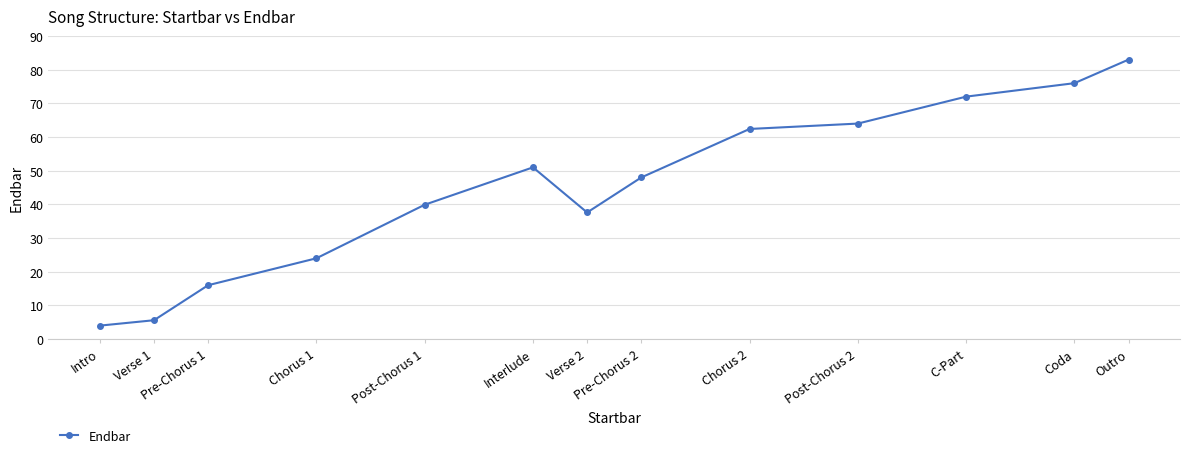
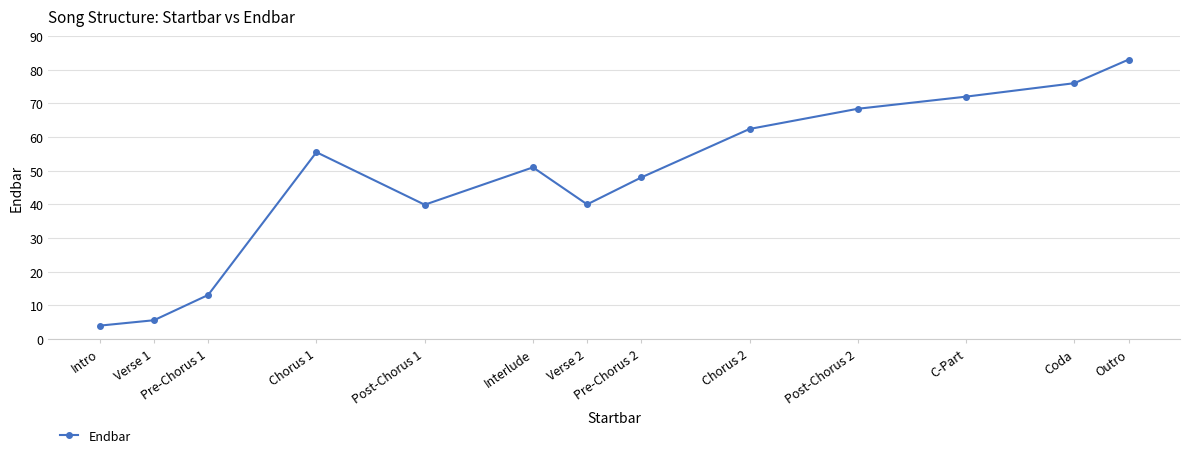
Pre-Chorus 1: 16 -> 13
Chorus 1: 24 -> 56
Verse 2: 38 -> 40
Post-Chorus 2: 64 -> 68
